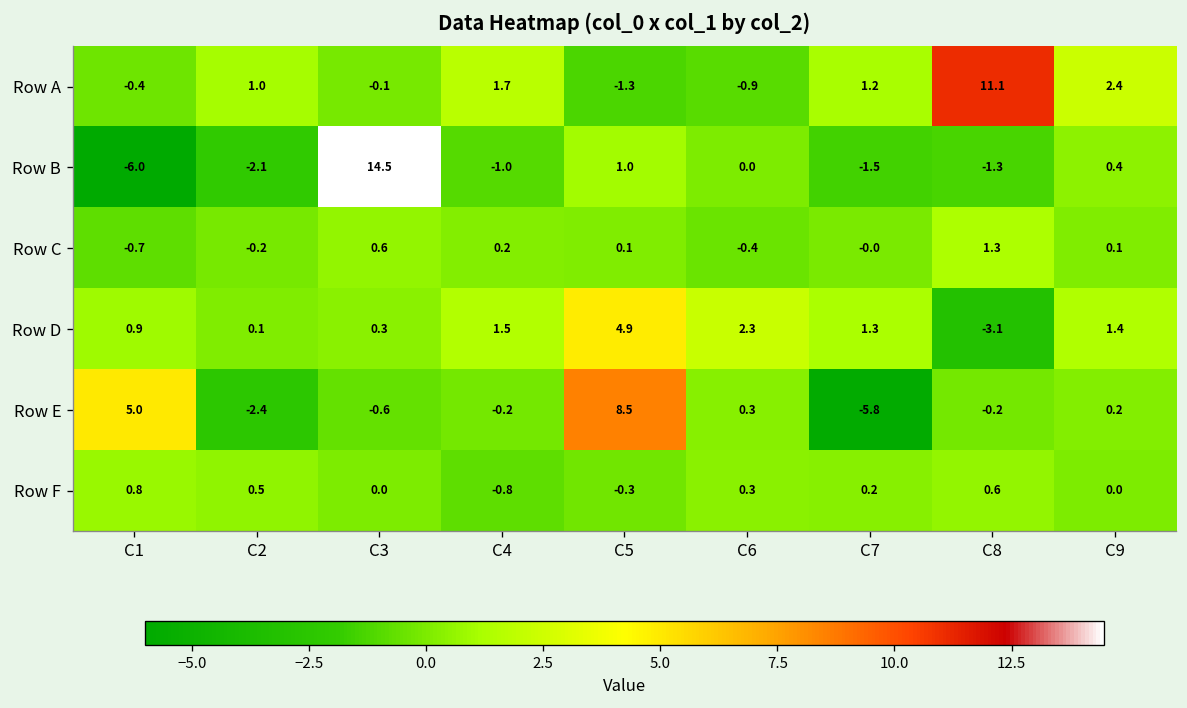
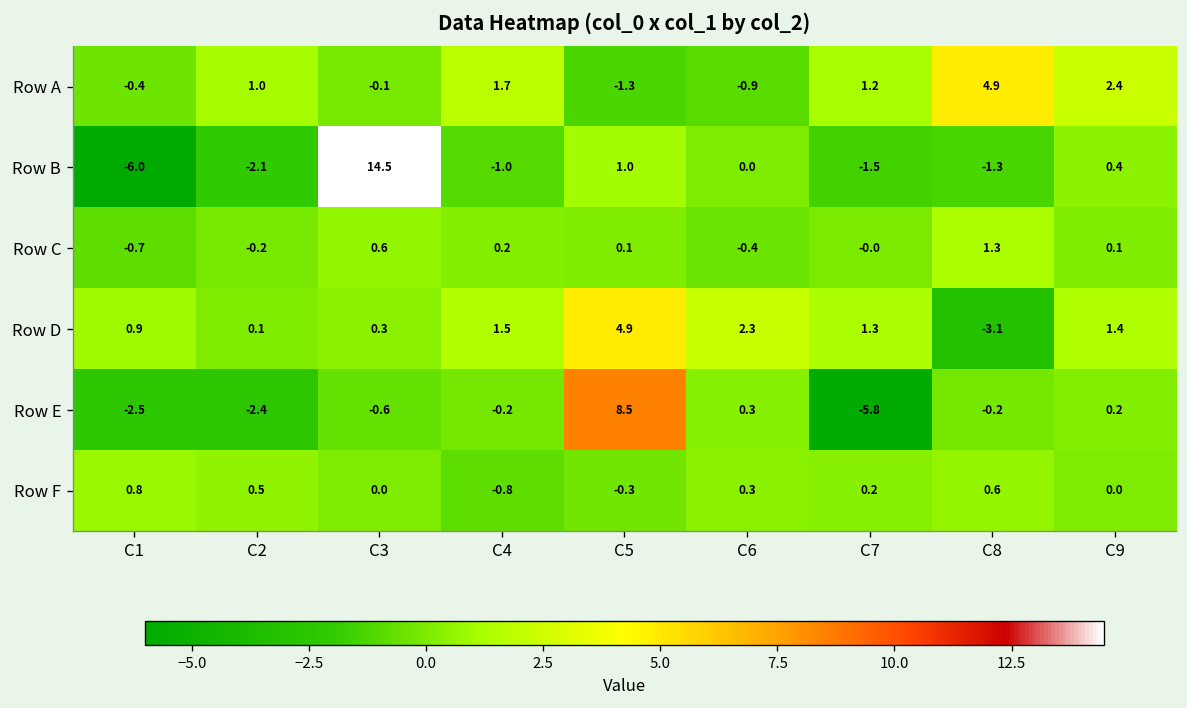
Row A, C8: 11.1 -> 4.9
Row E, C1: 5.0 -> -2.5
